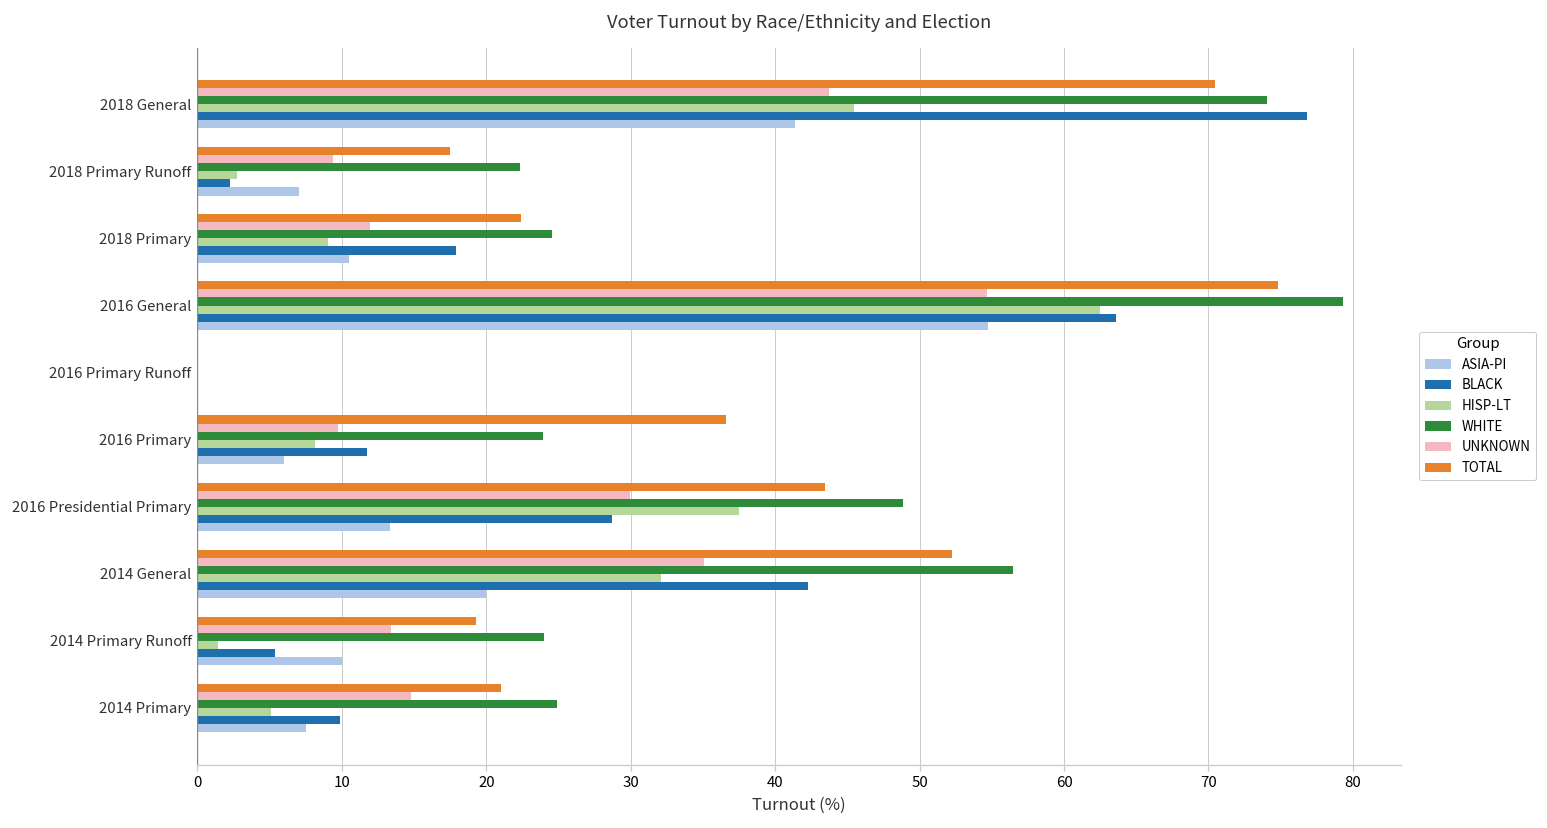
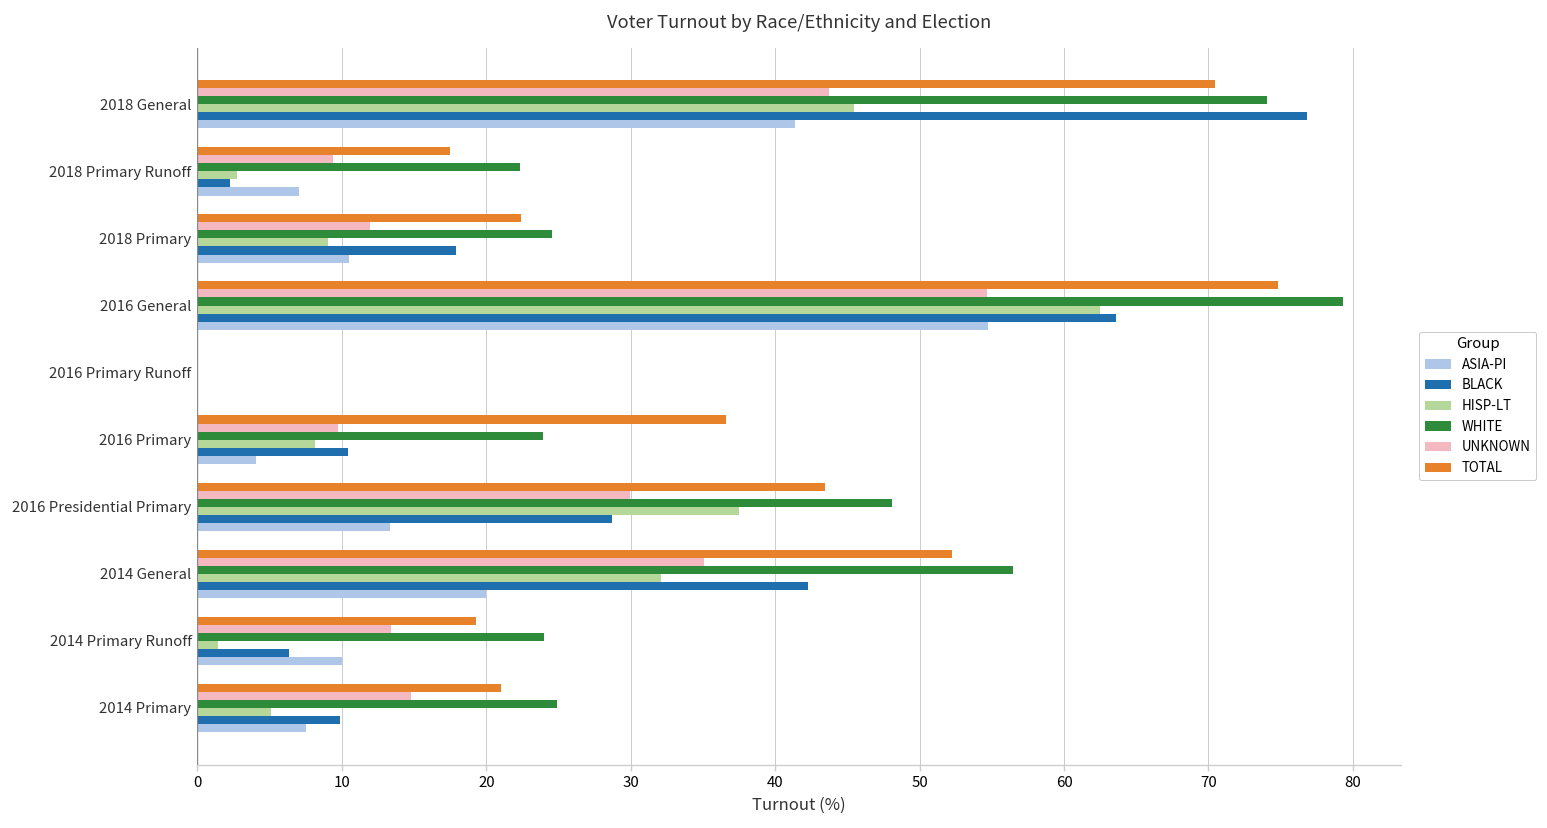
BLACK, 2016 Primary: 11.8 -> 10.4
ASIA-PI, 2016 Primary: 6.0 -> 4.1
WHITE, 2016 Presidential Primary: 48.9 -> 48.1
BLACK, 2014 Primary Runoff: 5.4 -> 6.4
